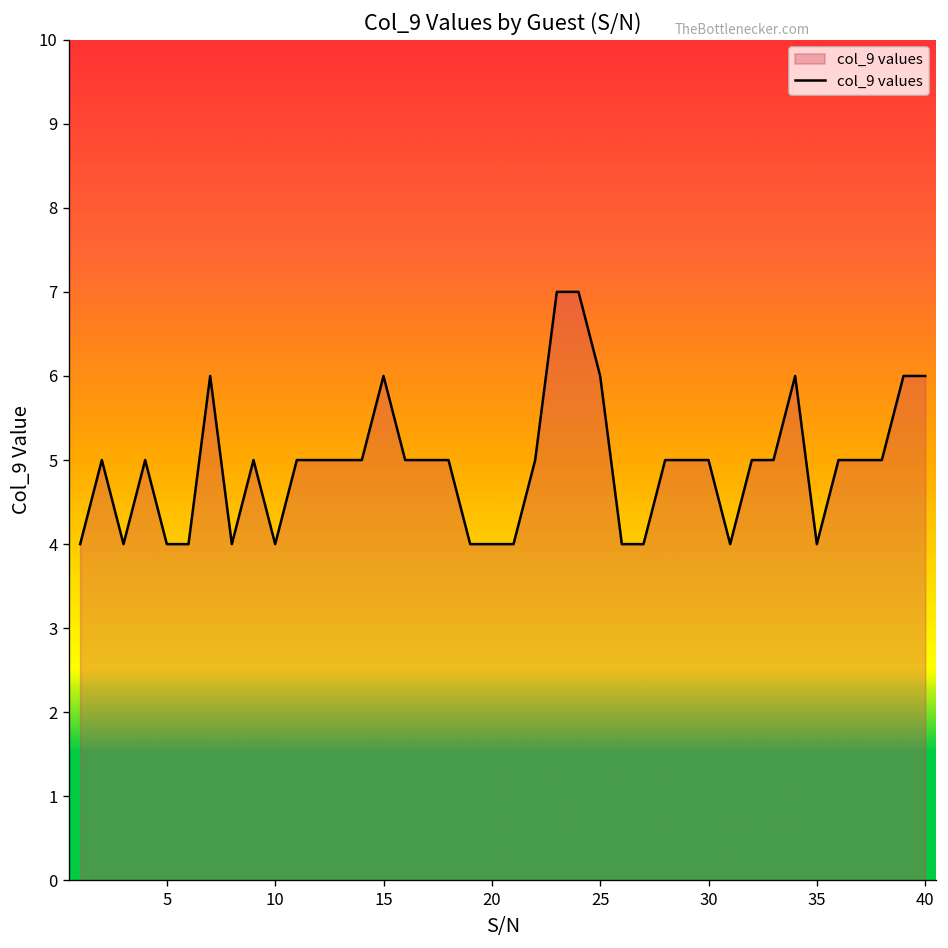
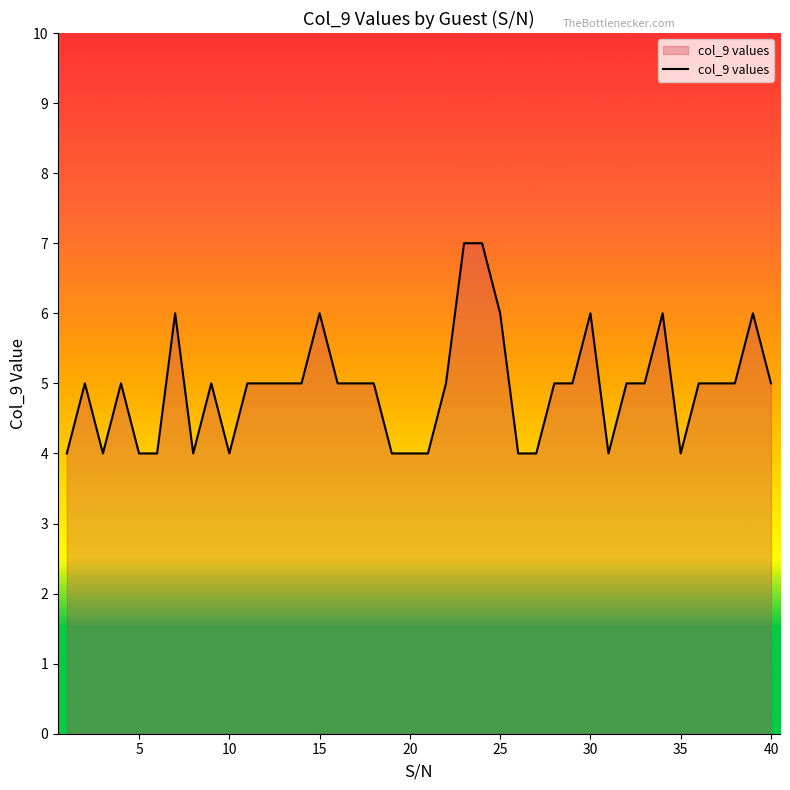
30: 5 -> 6
40: 6 -> 5
